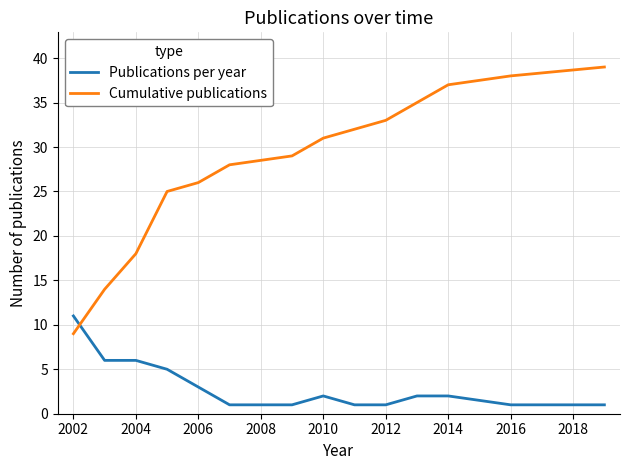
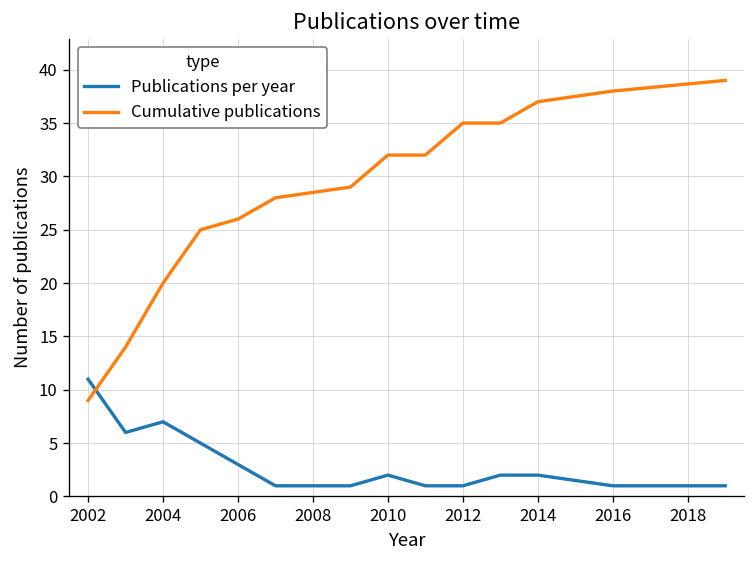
Publications per year, 2004: 6 -> 7
Cumulative publications, 2004: 18 -> 20
Cumulative publications, 2010: 31 -> 32
Cumulative publications, 2012: 33 -> 35
